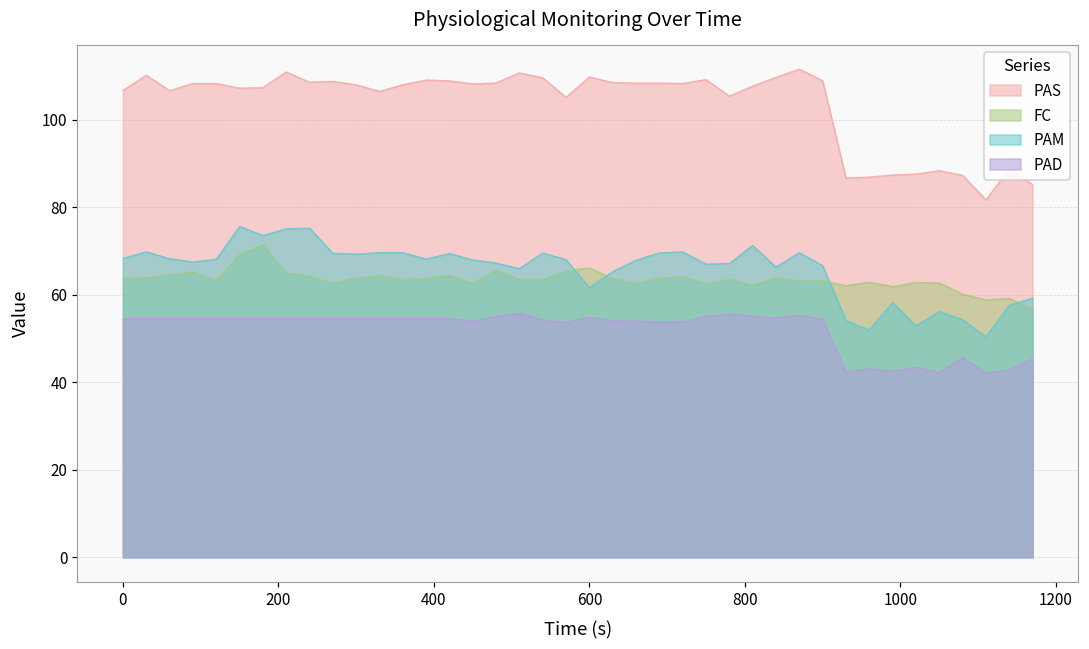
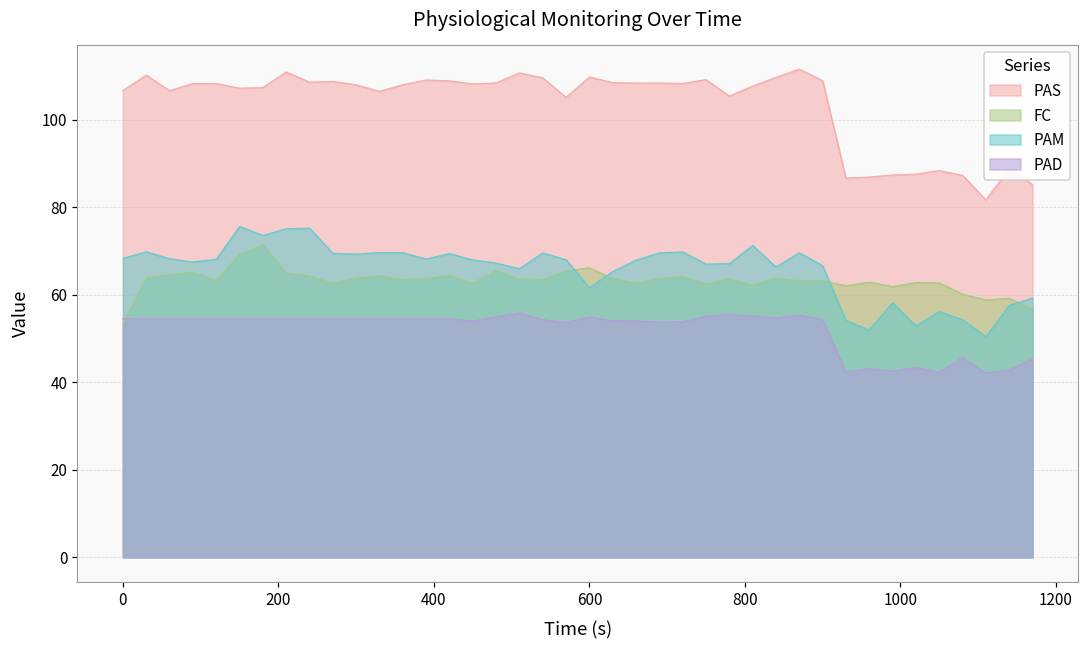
FC, 0: 64 -> 53
